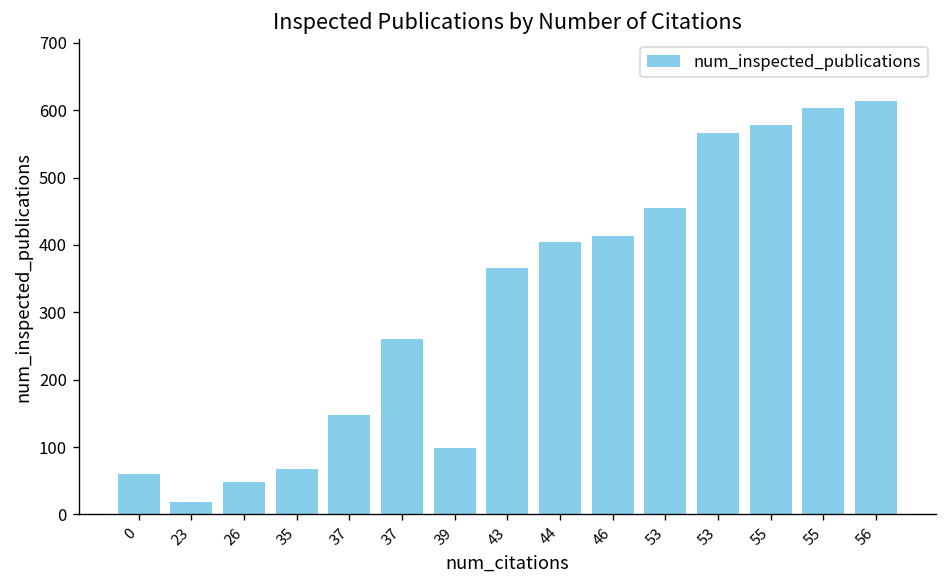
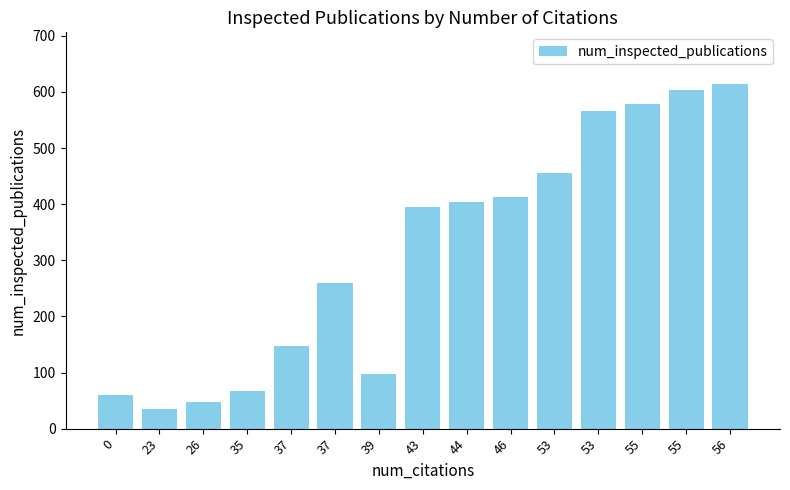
23: 20 -> 40
43: 370 -> 400
